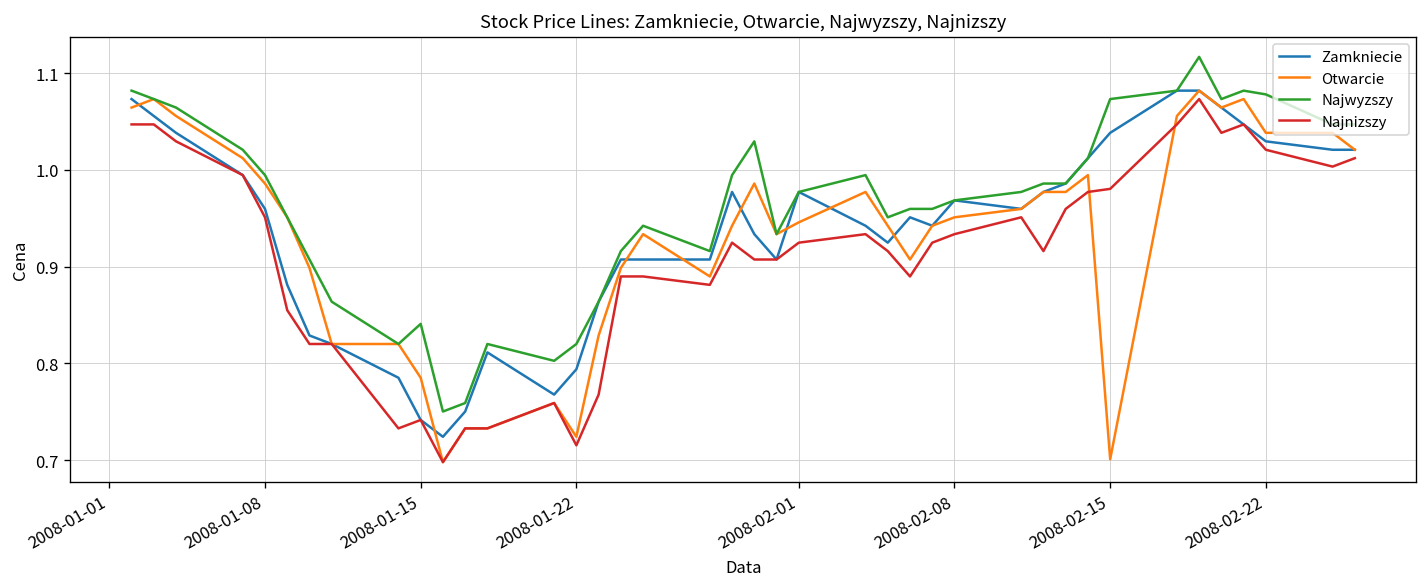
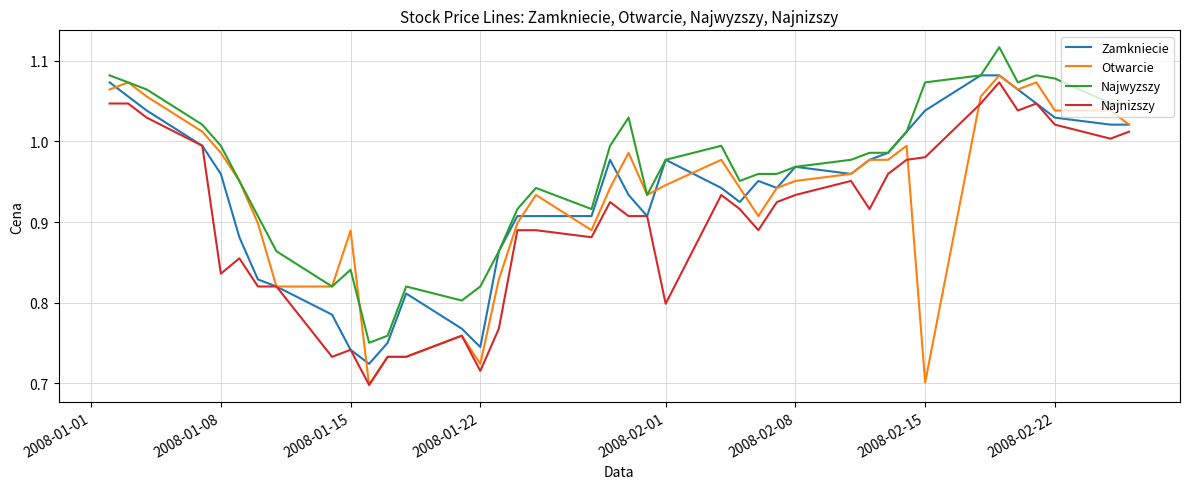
Najnizszy, 2008-01-08: 0.95 -> 0.84
Otwarcie, 2008-01-15: 0.79 -> 0.89
Zamkniecie, 2008-01-22: 0.79 -> 0.75
Najnizszy, 2008-02-01: 0.92 -> 0.80
